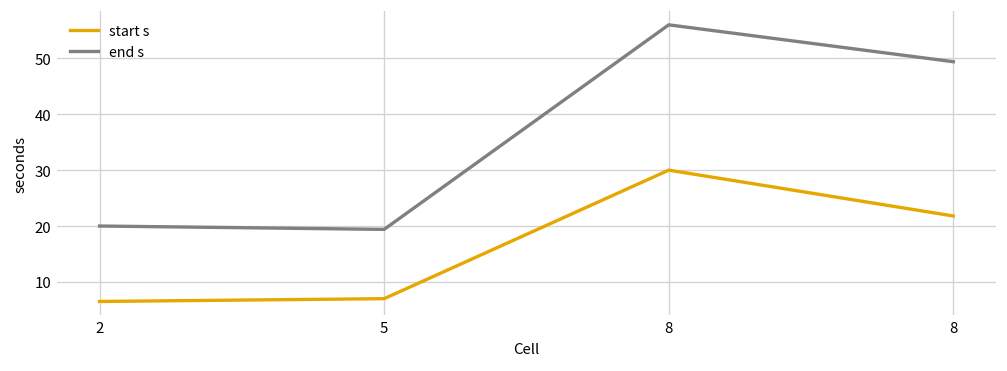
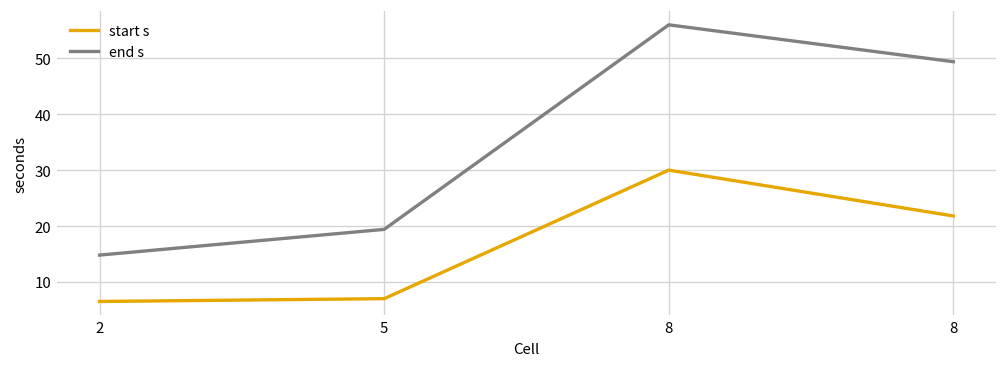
end s, 2: 20 -> 15
